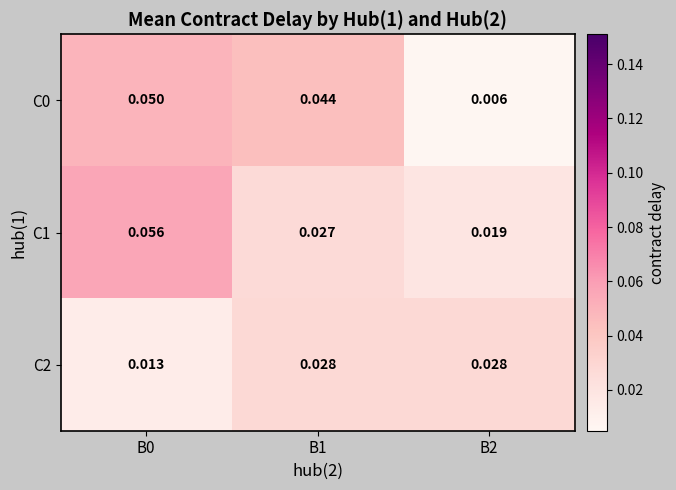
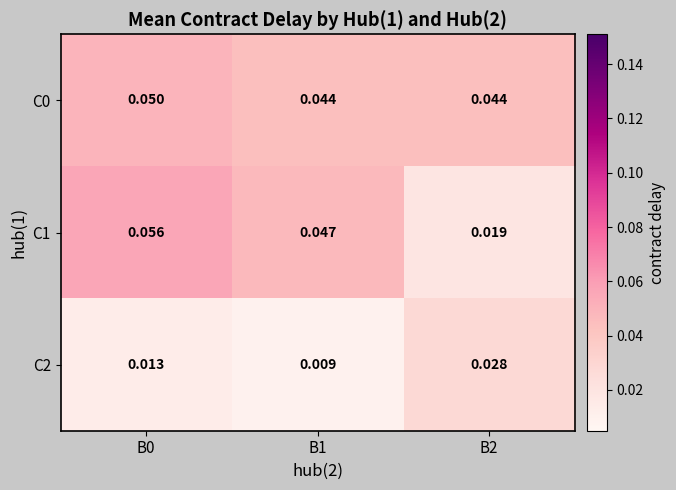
C0, B2: 0.006 -> 0.044
C1, B1: 0.027 -> 0.047
C2, B1: 0.028 -> 0.009
